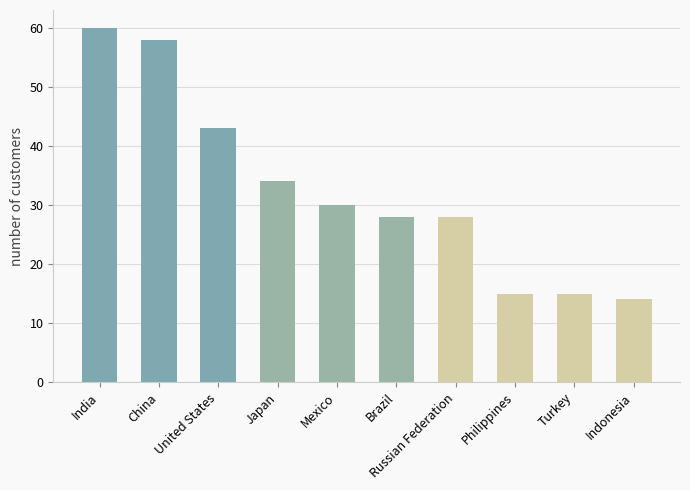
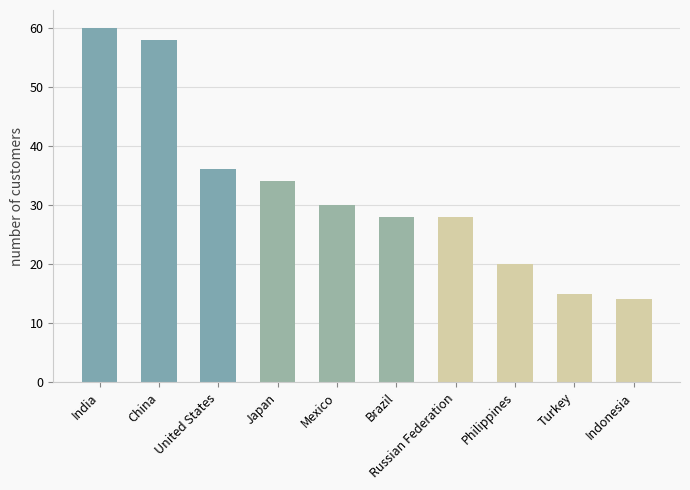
United States: 43 -> 36
Philippines: 15 -> 20
